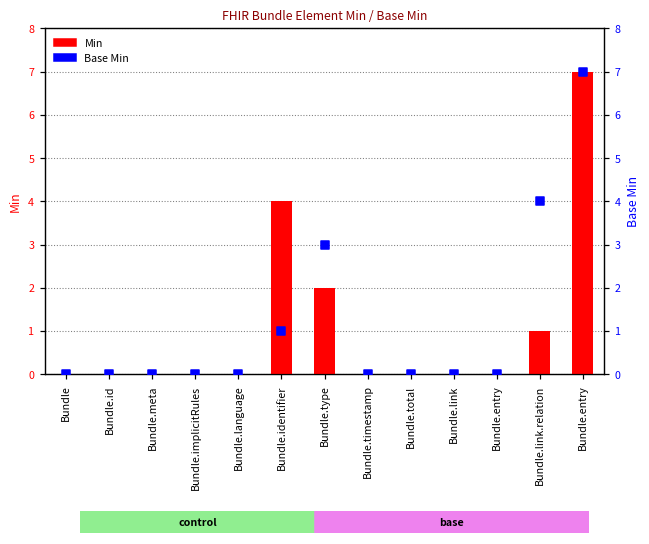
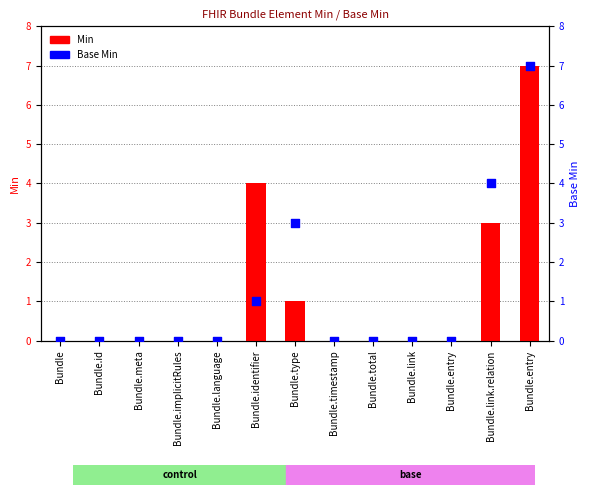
Min, Bundle.type: 2 -> 1
Min, Bundle.link.relation: 1 -> 3
